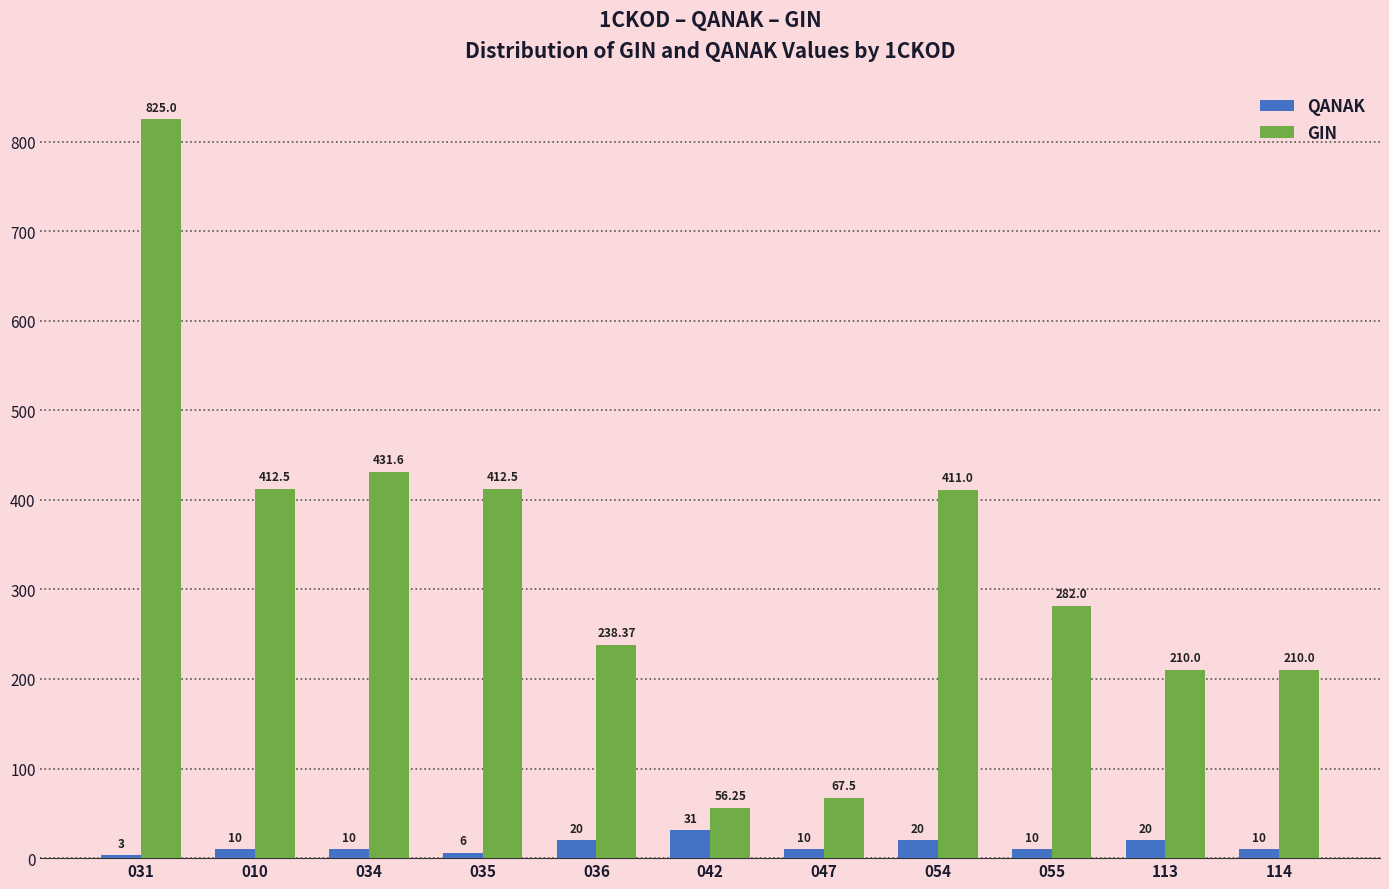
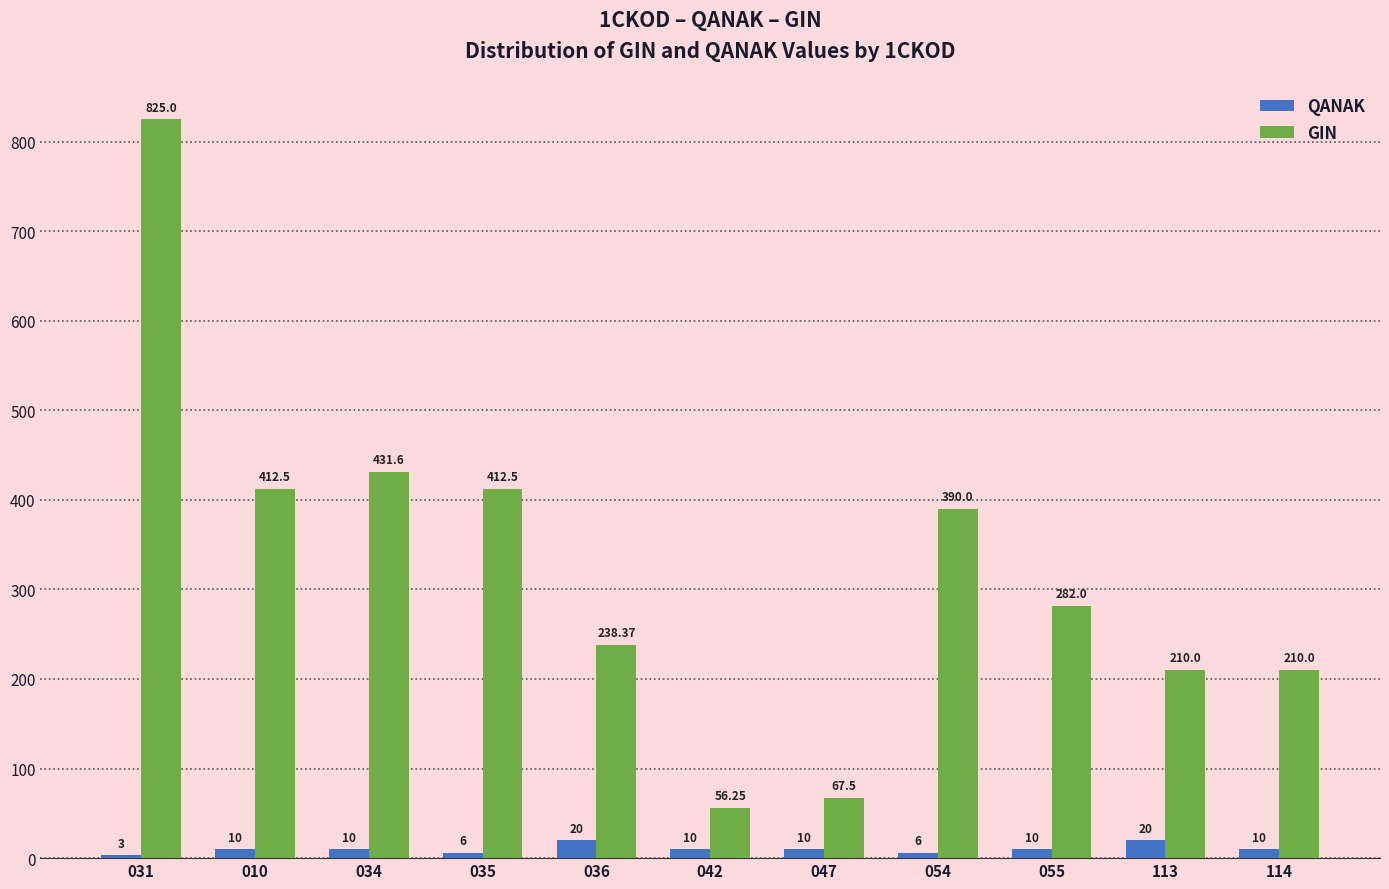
QANAK, 042: 31 -> 10
QANAK, 054: 20 -> 6
GIN, 054: 411.0 -> 390.0
